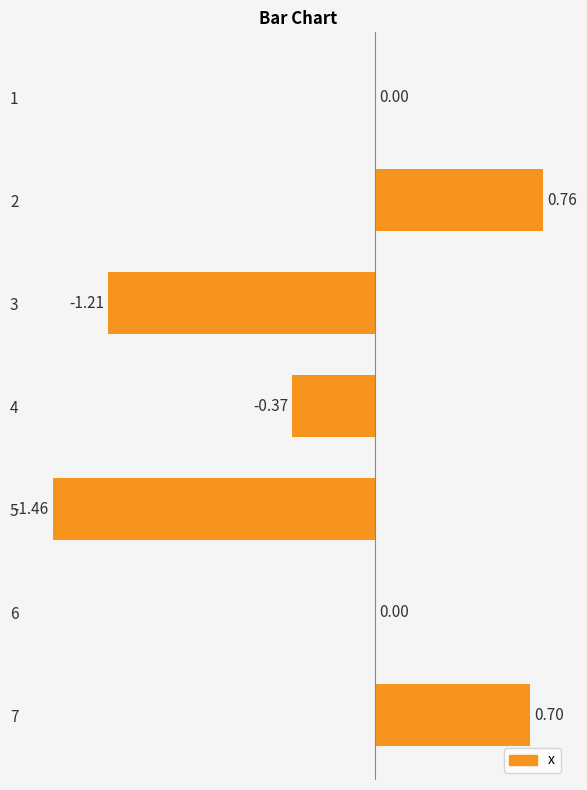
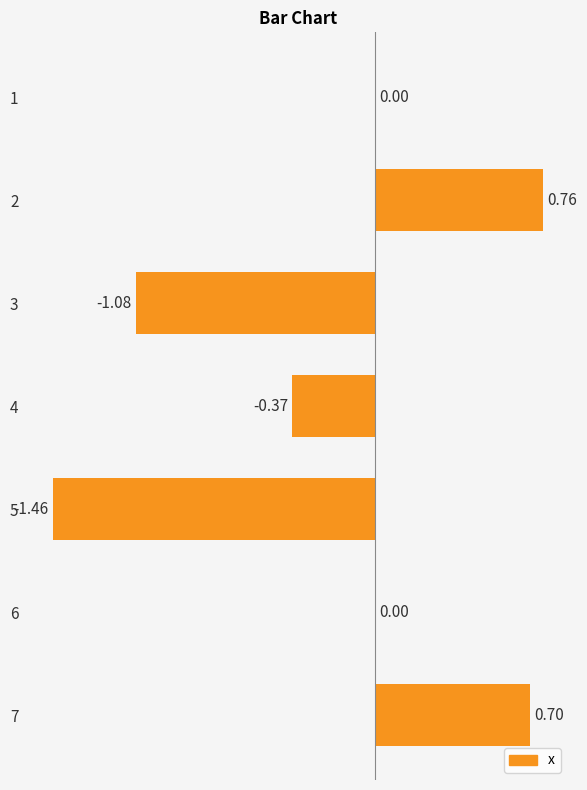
3: -1.21 -> -1.08
